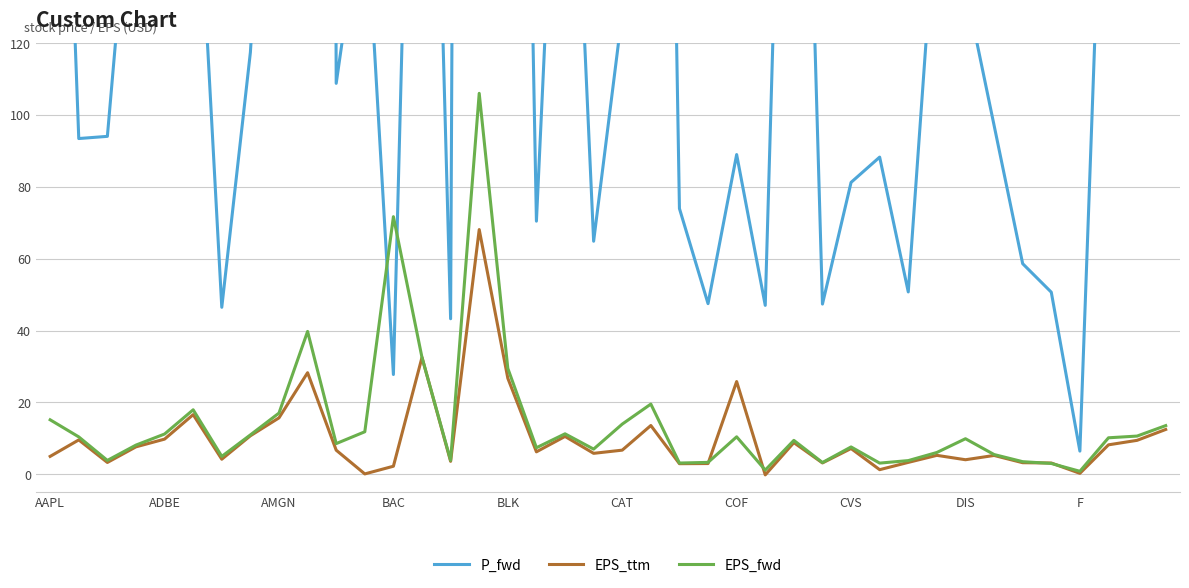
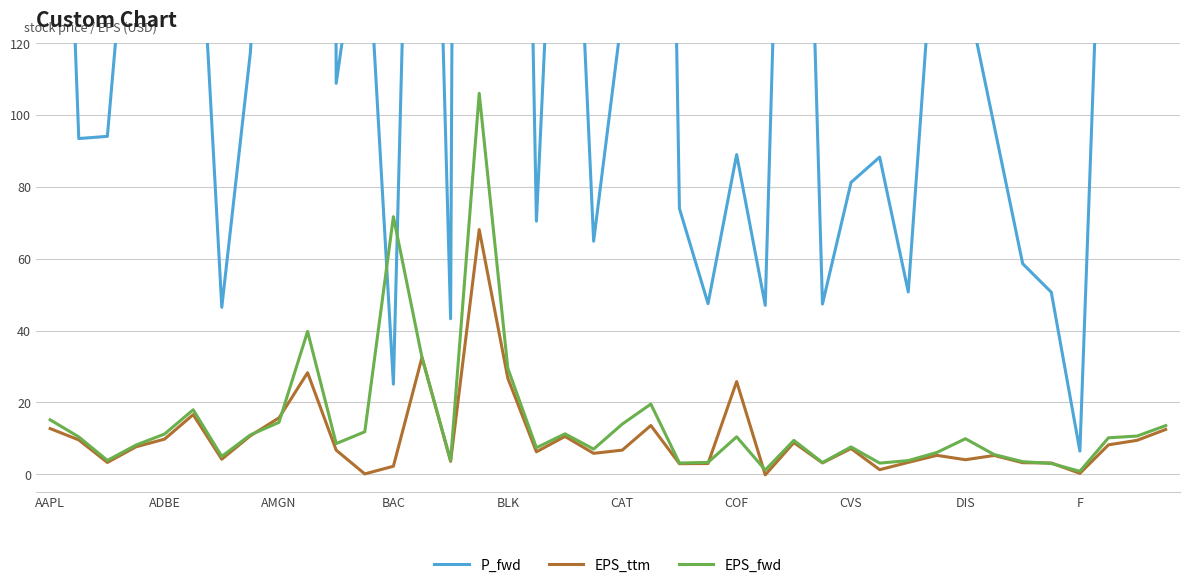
EPS_ttm, AAPL: 5 -> 13
EPS_fwd, AMGN: 17 -> 14
P_fwd, BAC: 28 -> 25
